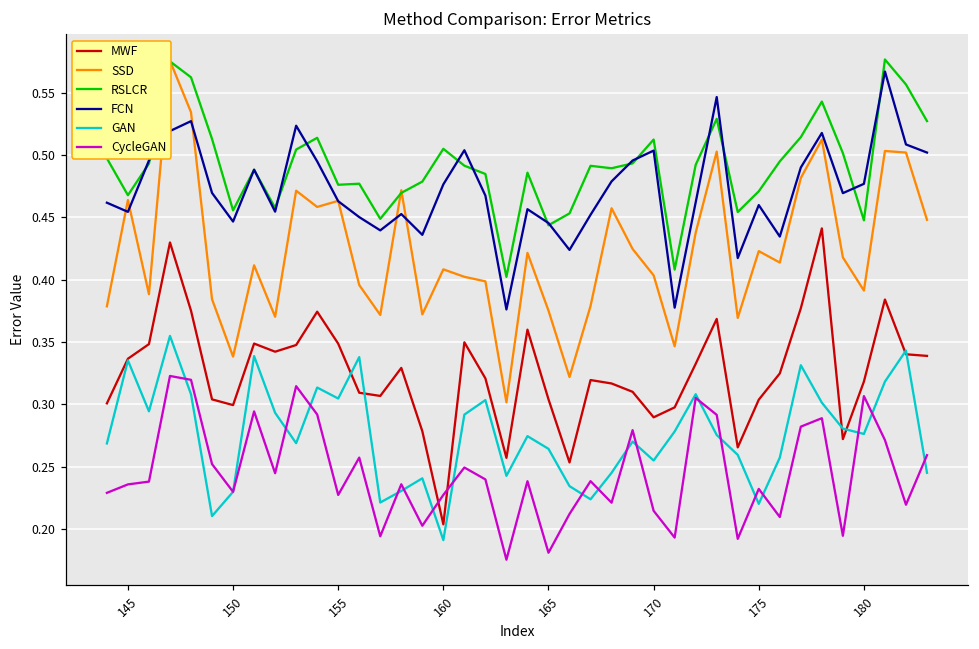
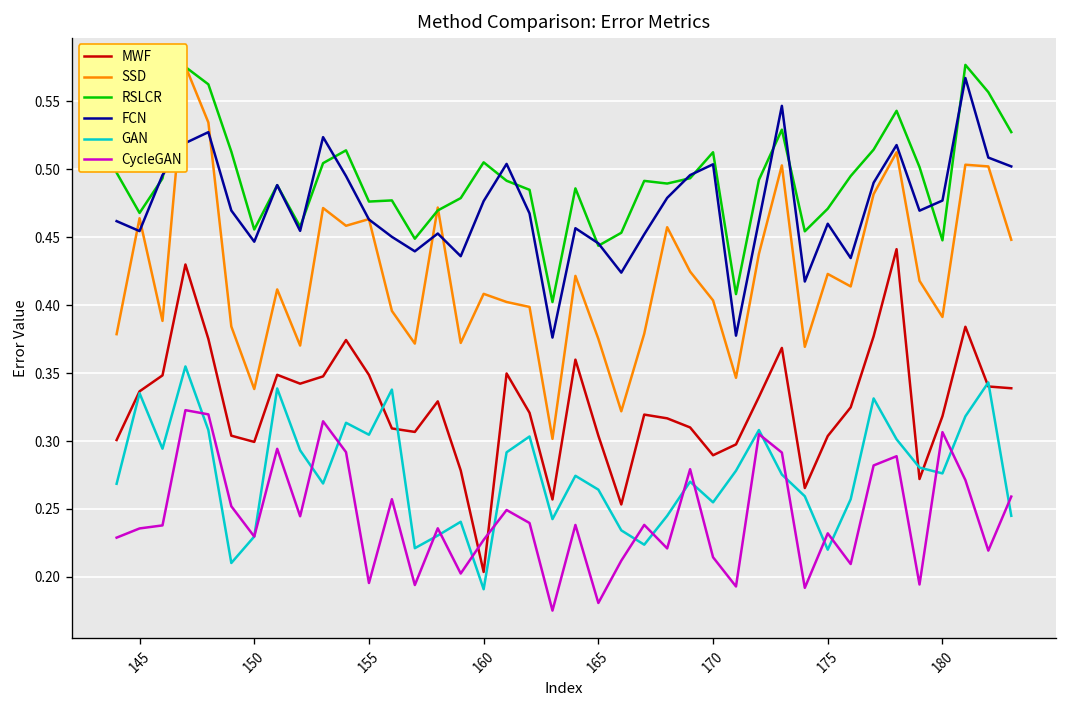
CycleGAN, 155: 0.227 -> 0.196
